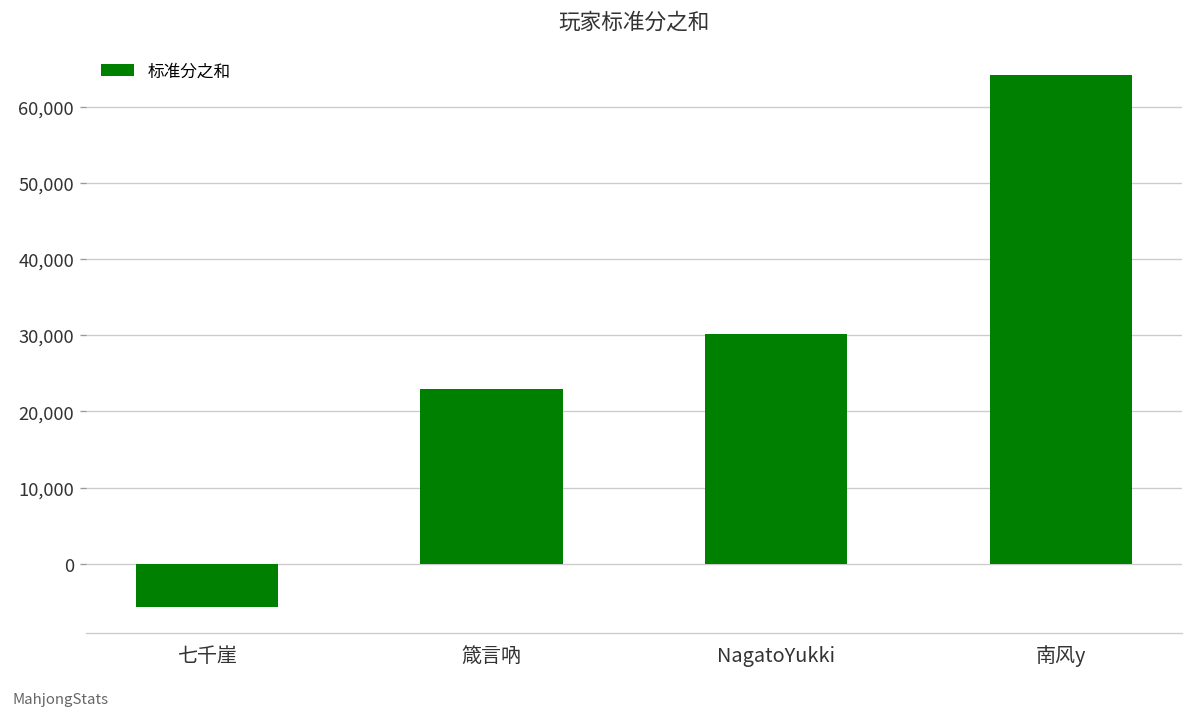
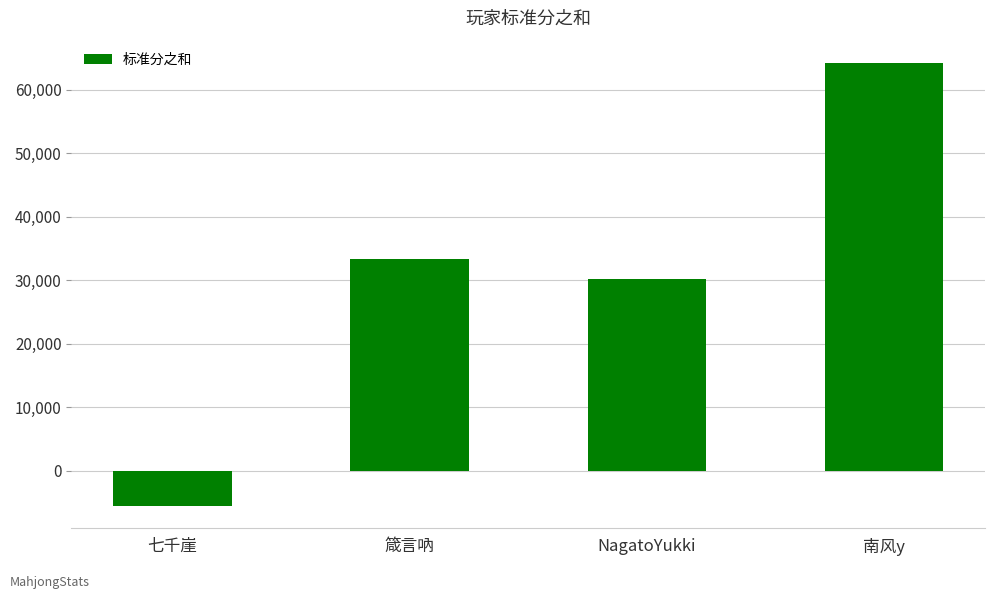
箴言吶: 23,000 -> 33,000
